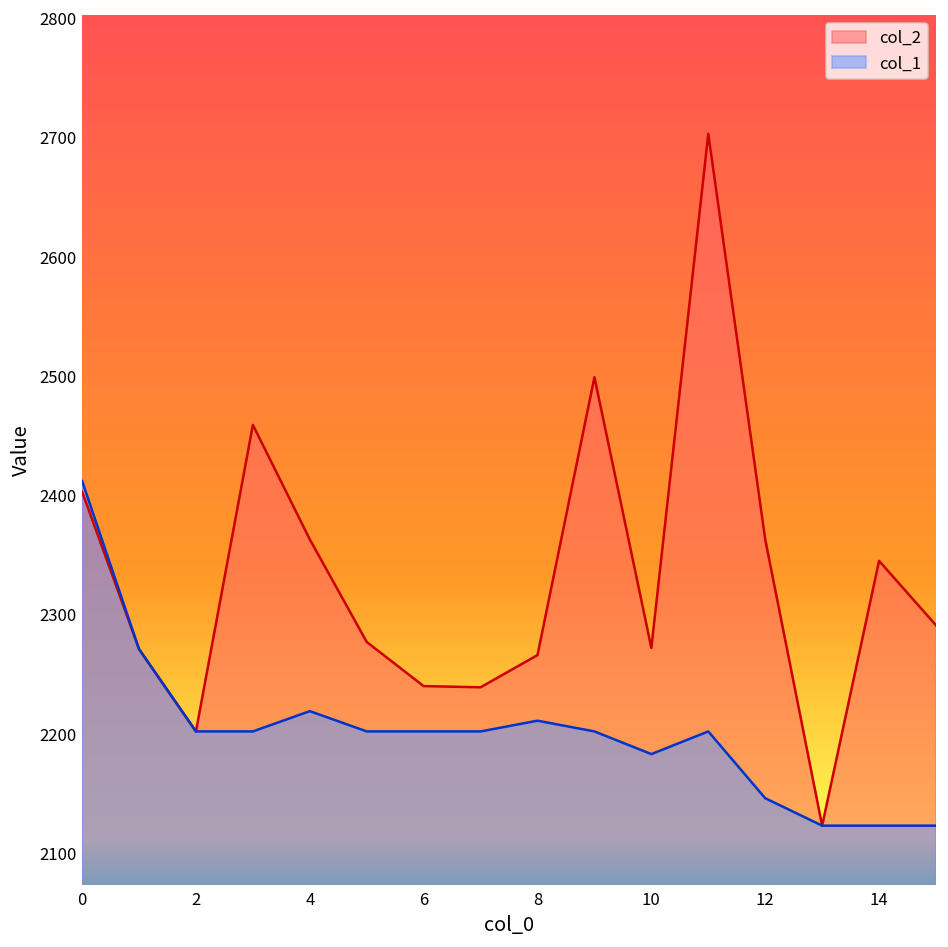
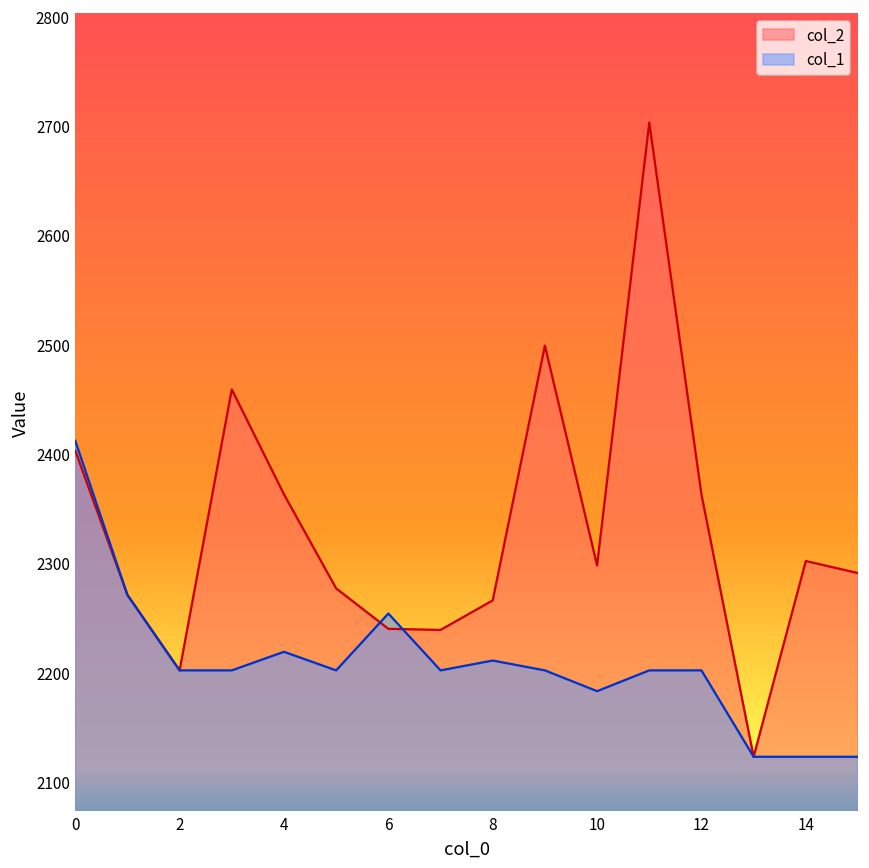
col_1, 6: 2200 -> 2250
col_2, 10: 2270 -> 2300
col_1, 12: 2150 -> 2200
col_2, 14: 2350 -> 2300
